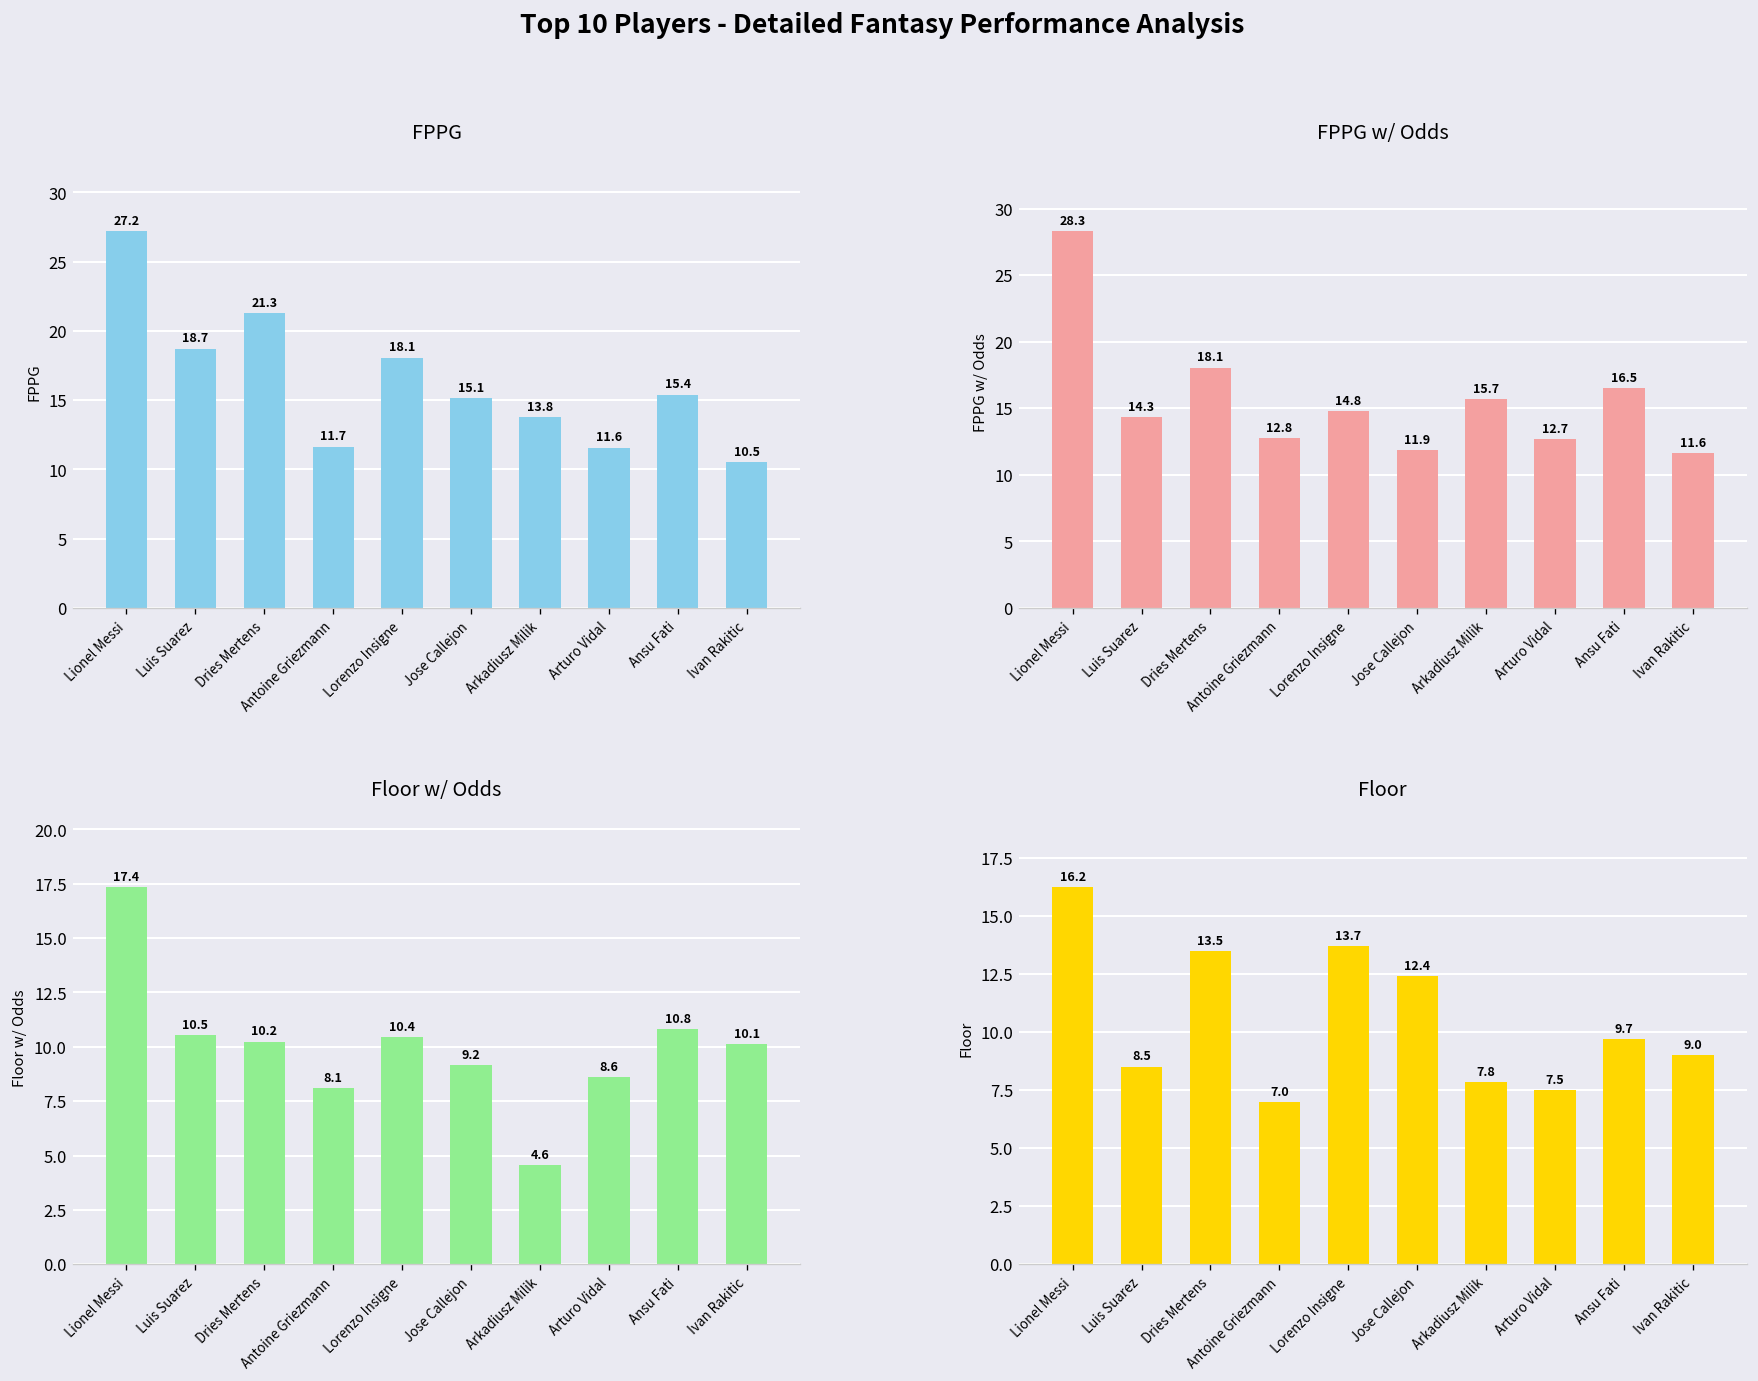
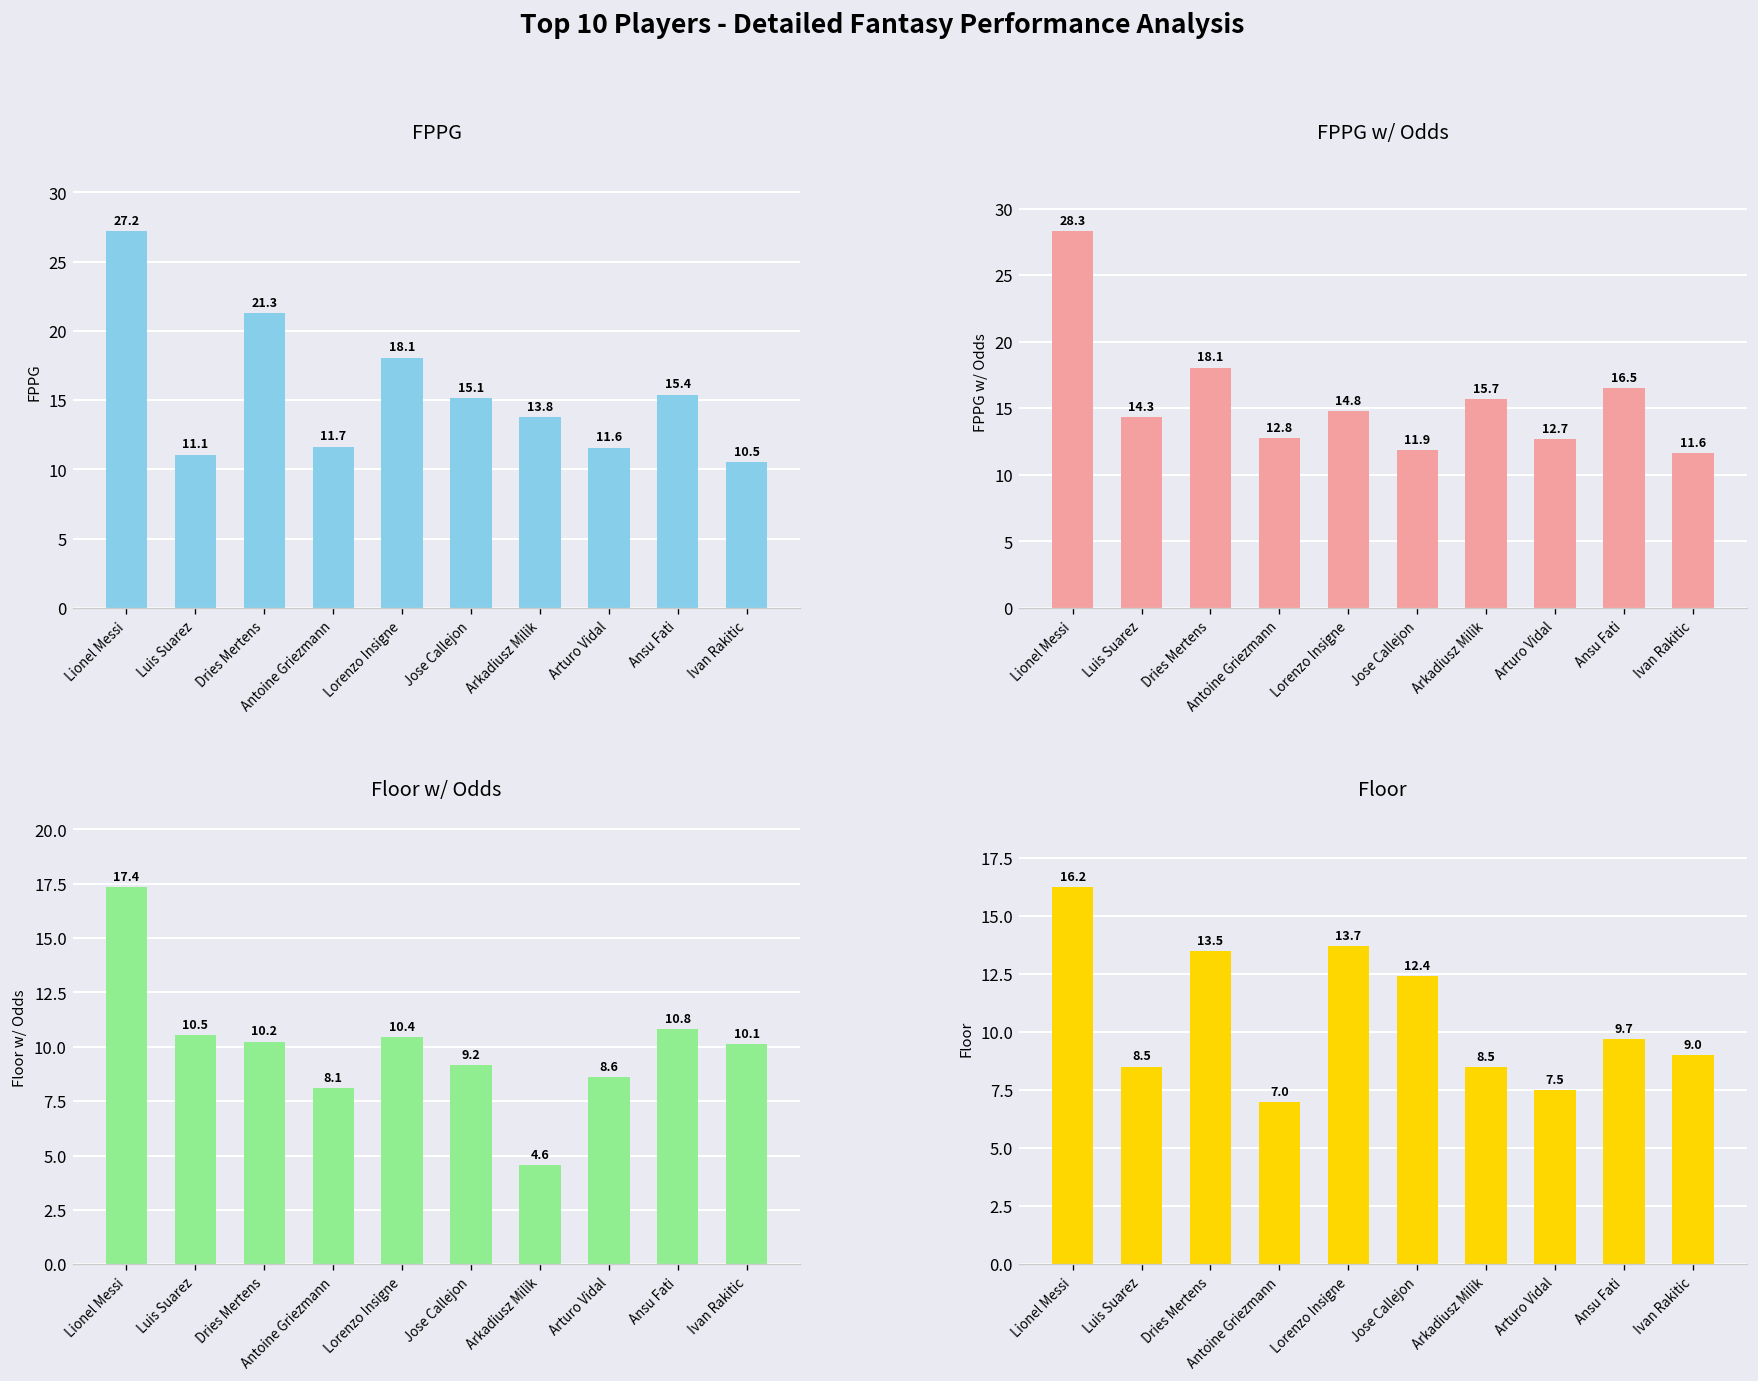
FPPG, Luis Suarez: 18.7 -> 11.1
Floor, Arkadiusz Milik: 7.8 -> 8.5
